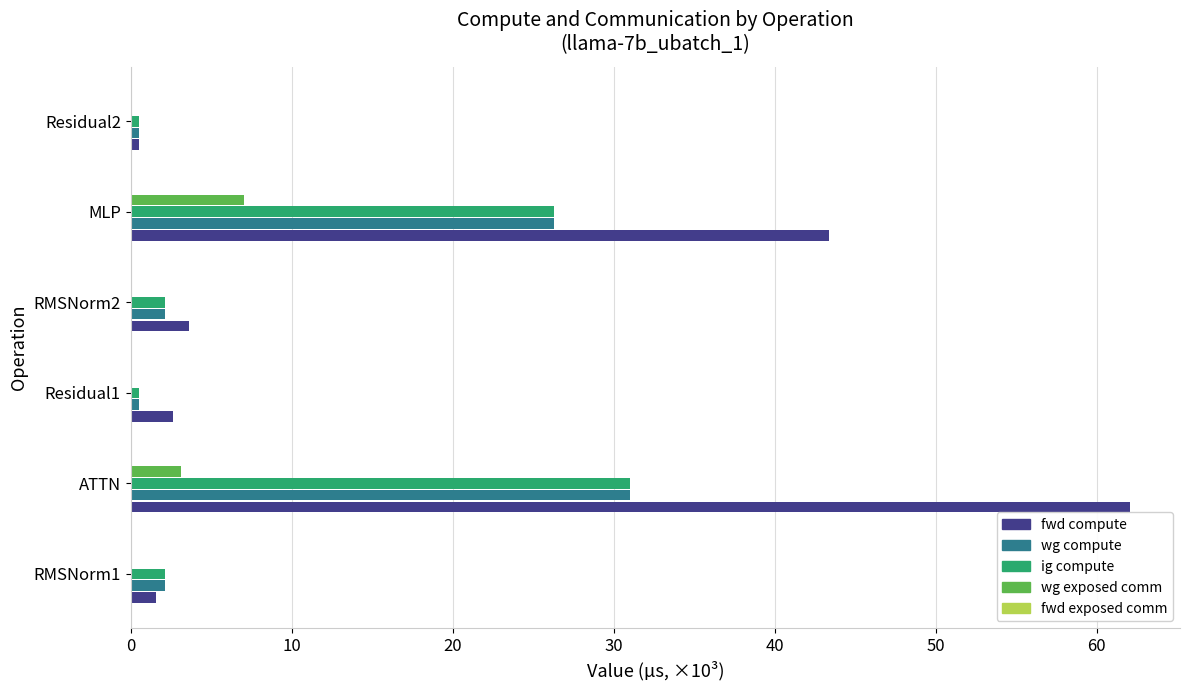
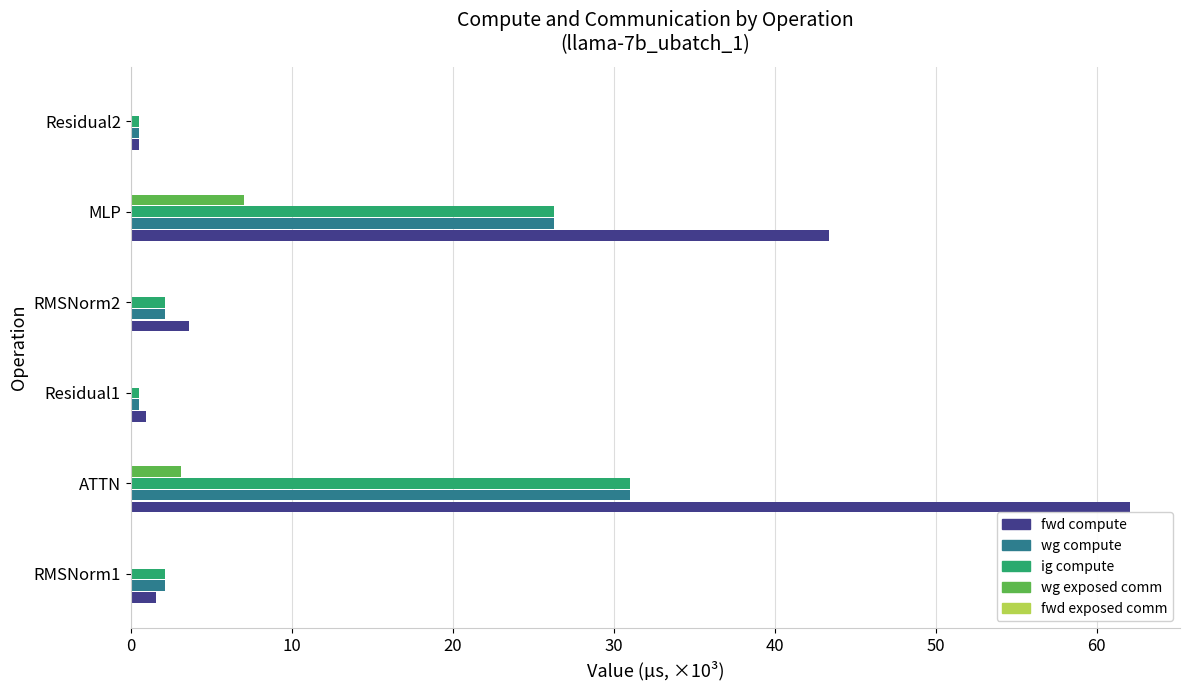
fwd compute, Residual1: 2.6 -> 1.0
